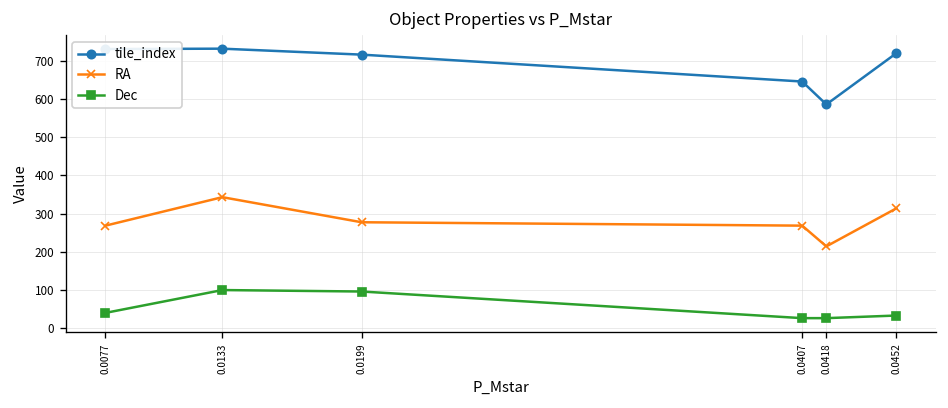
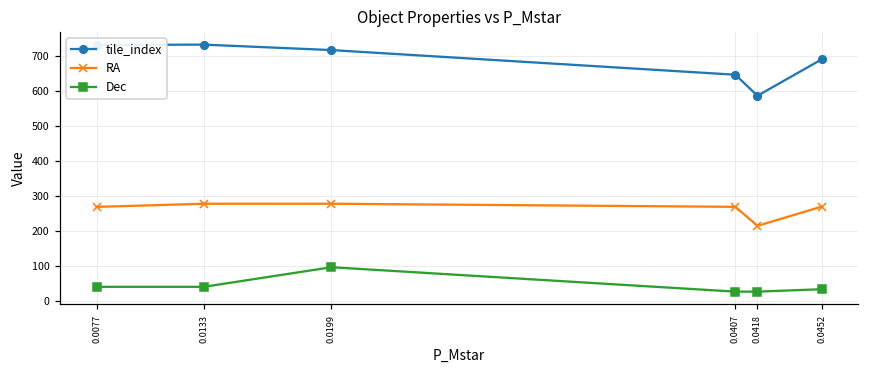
RA, 0.0133: 340 -> 280
Dec, 0.0133: 100 -> 40
tile_index, 0.0452: 720 -> 690
RA, 0.0452: 310 -> 270
